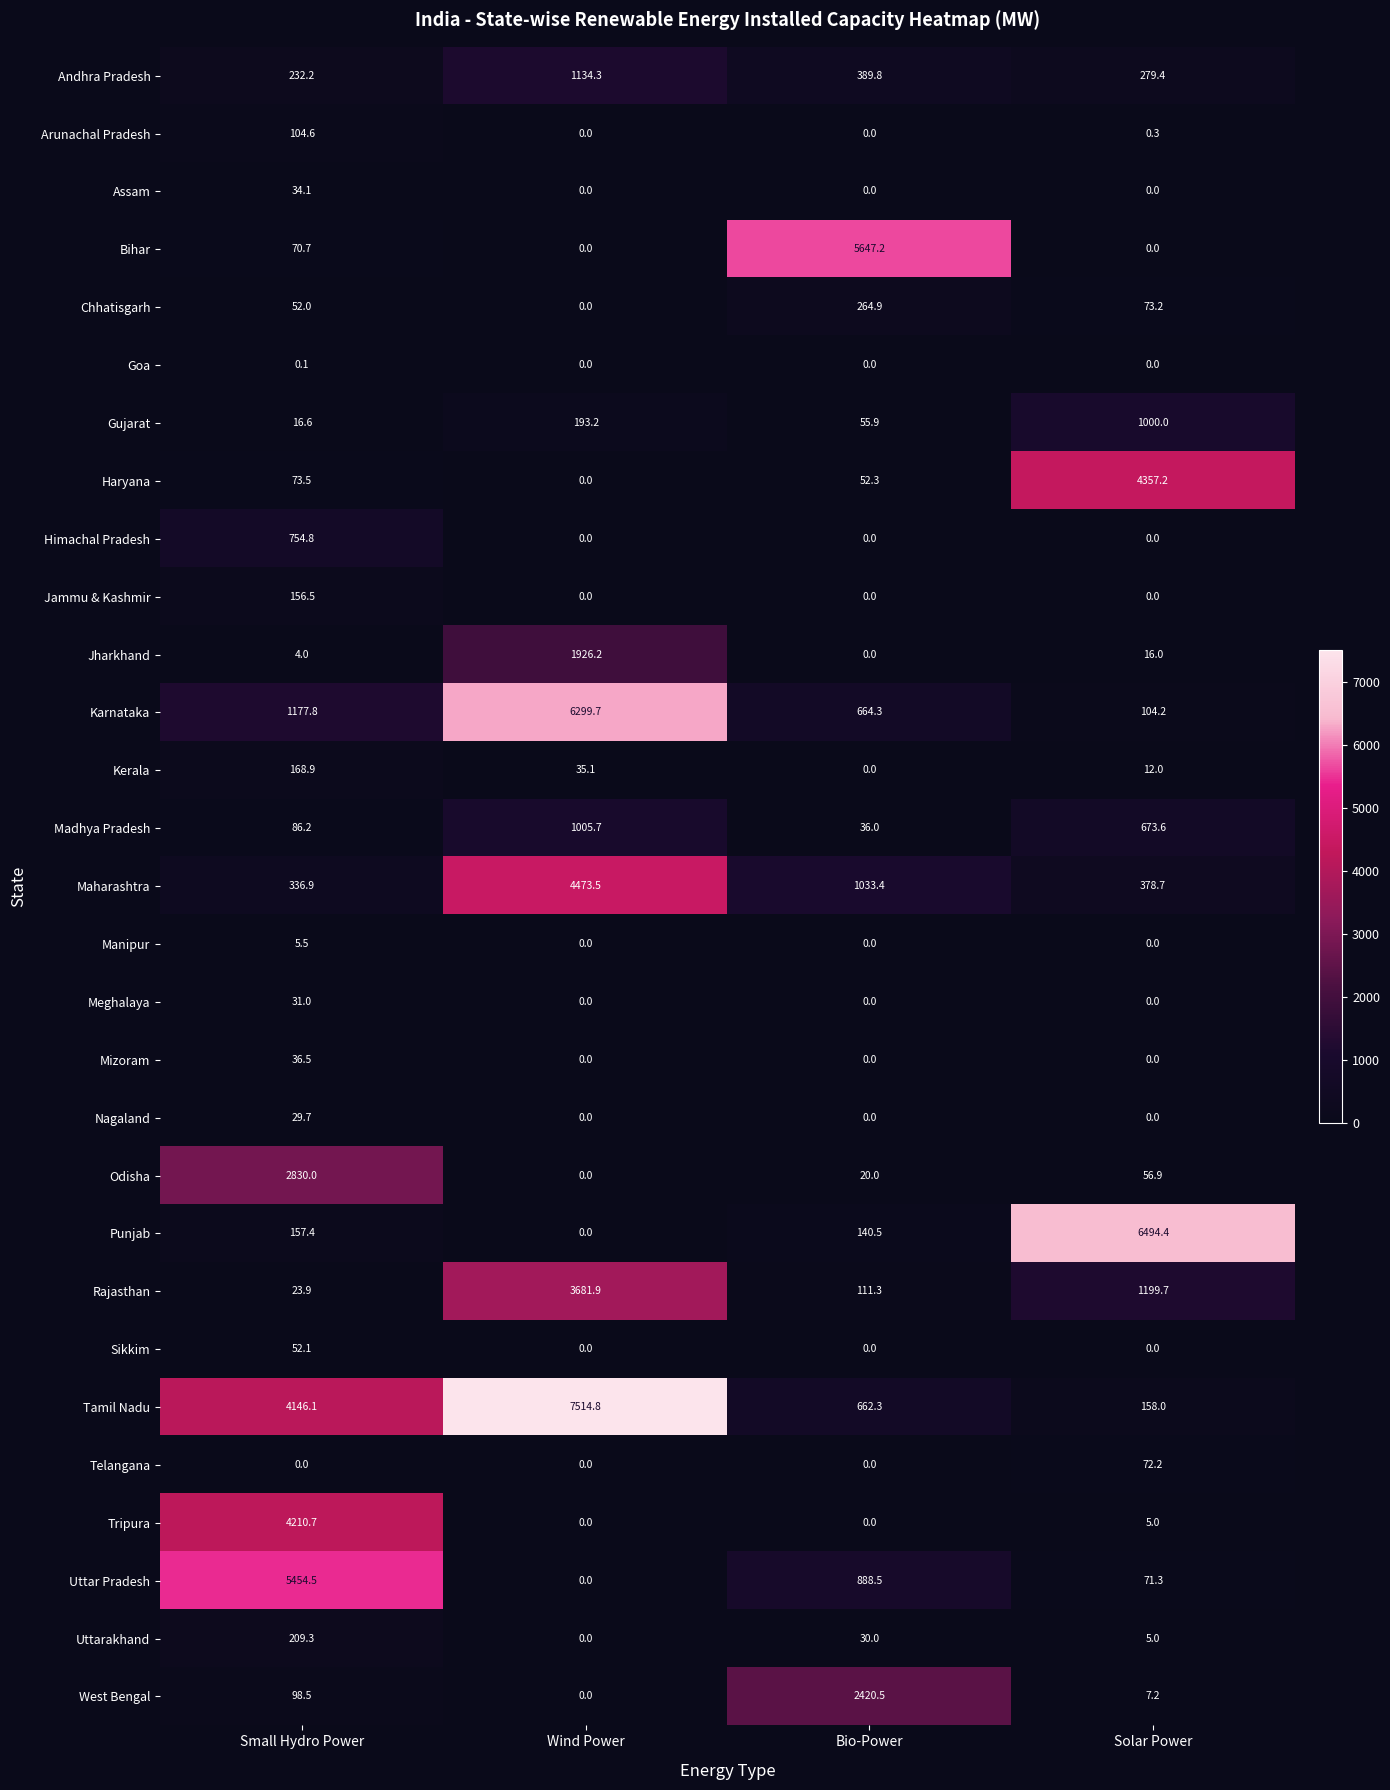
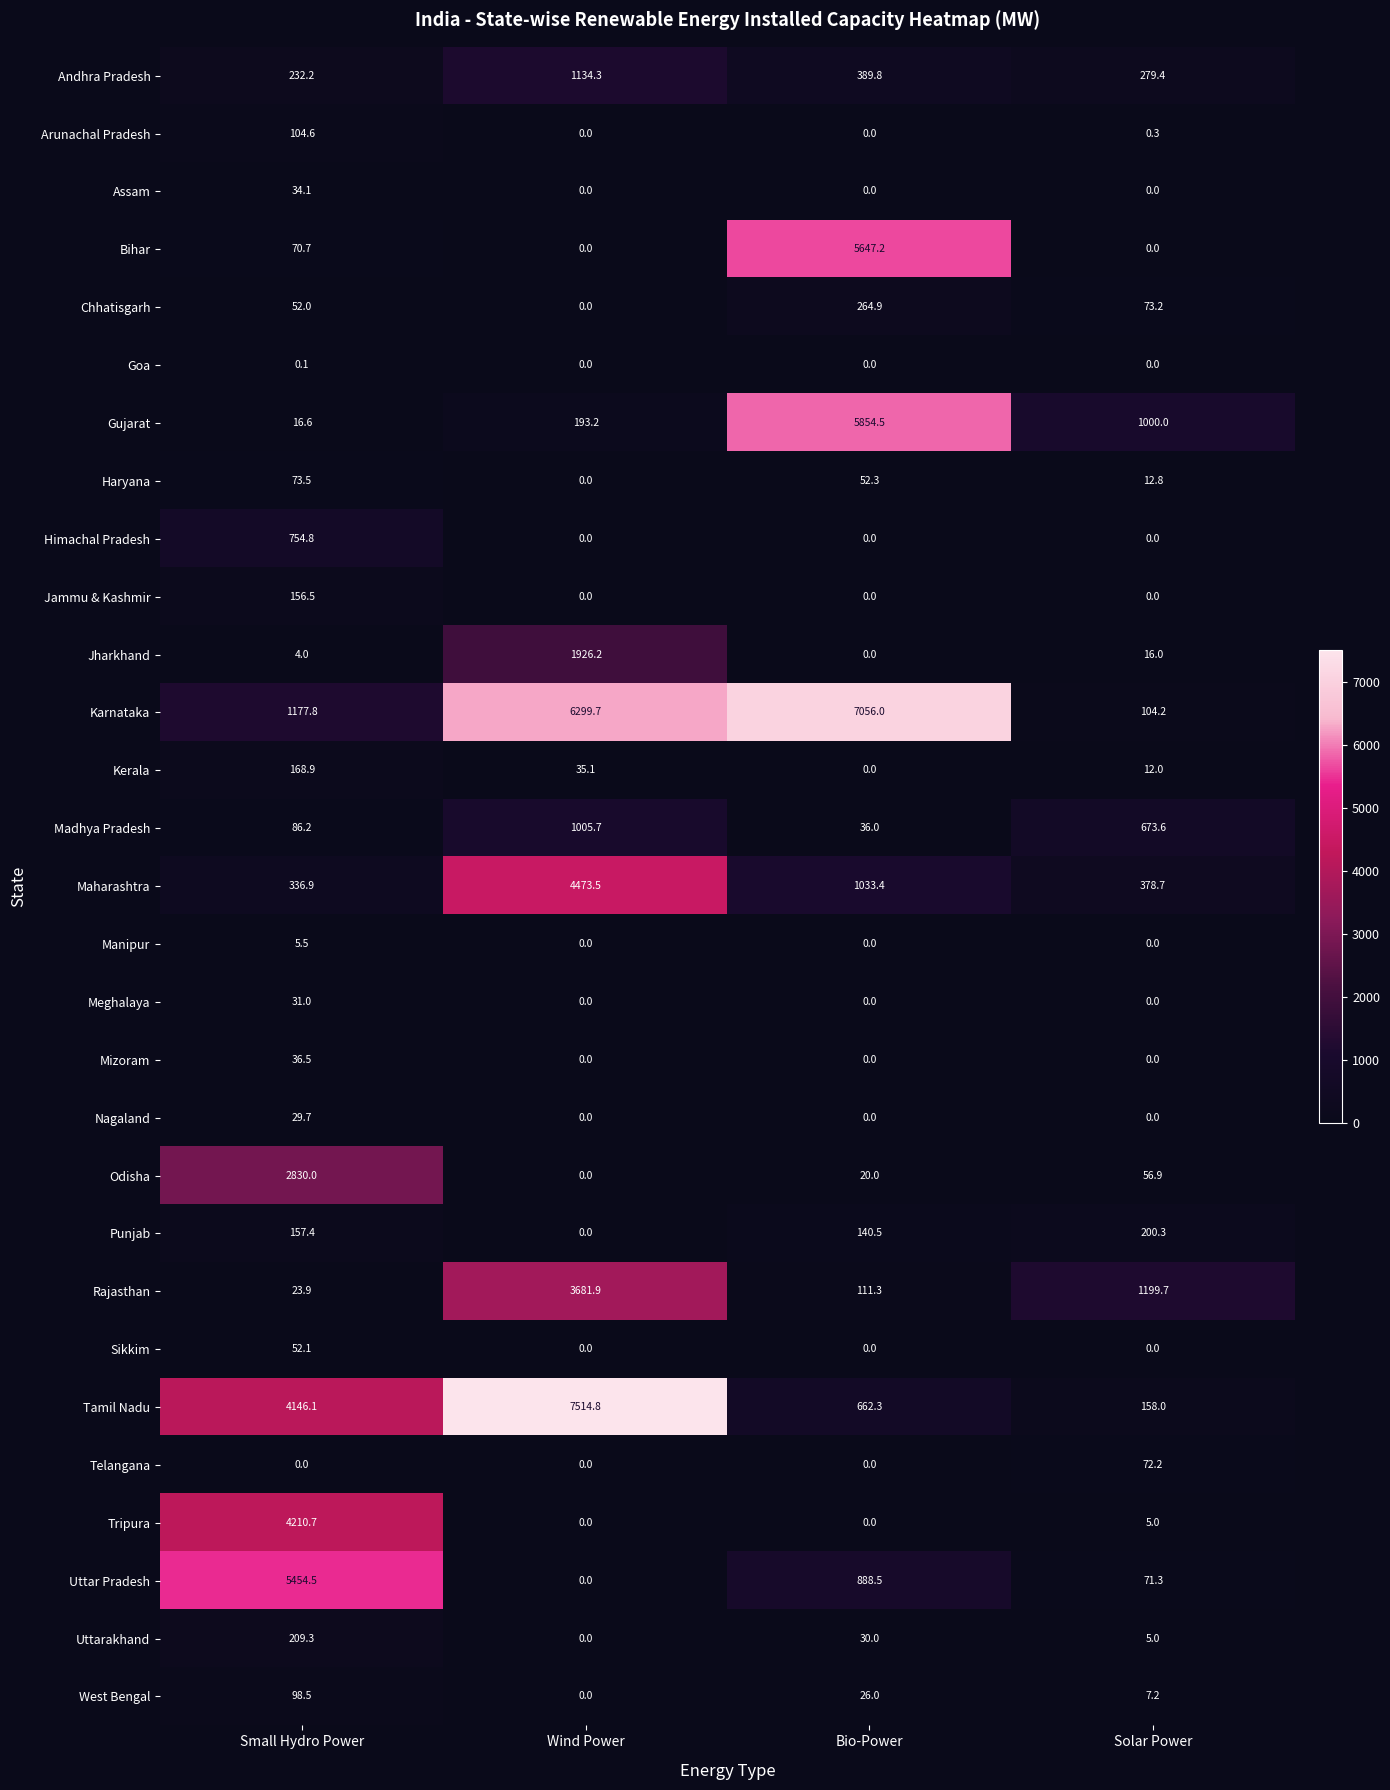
Gujarat, Bio-Power: 55.9 -> 5854.5
Haryana, Solar Power: 4357.2 -> 12.8
Karnataka, Bio-Power: 664.3 -> 7056.0
Punjab, Solar Power: 6494.4 -> 200.3
West Bengal, Bio-Power: 2420.5 -> 26.0
